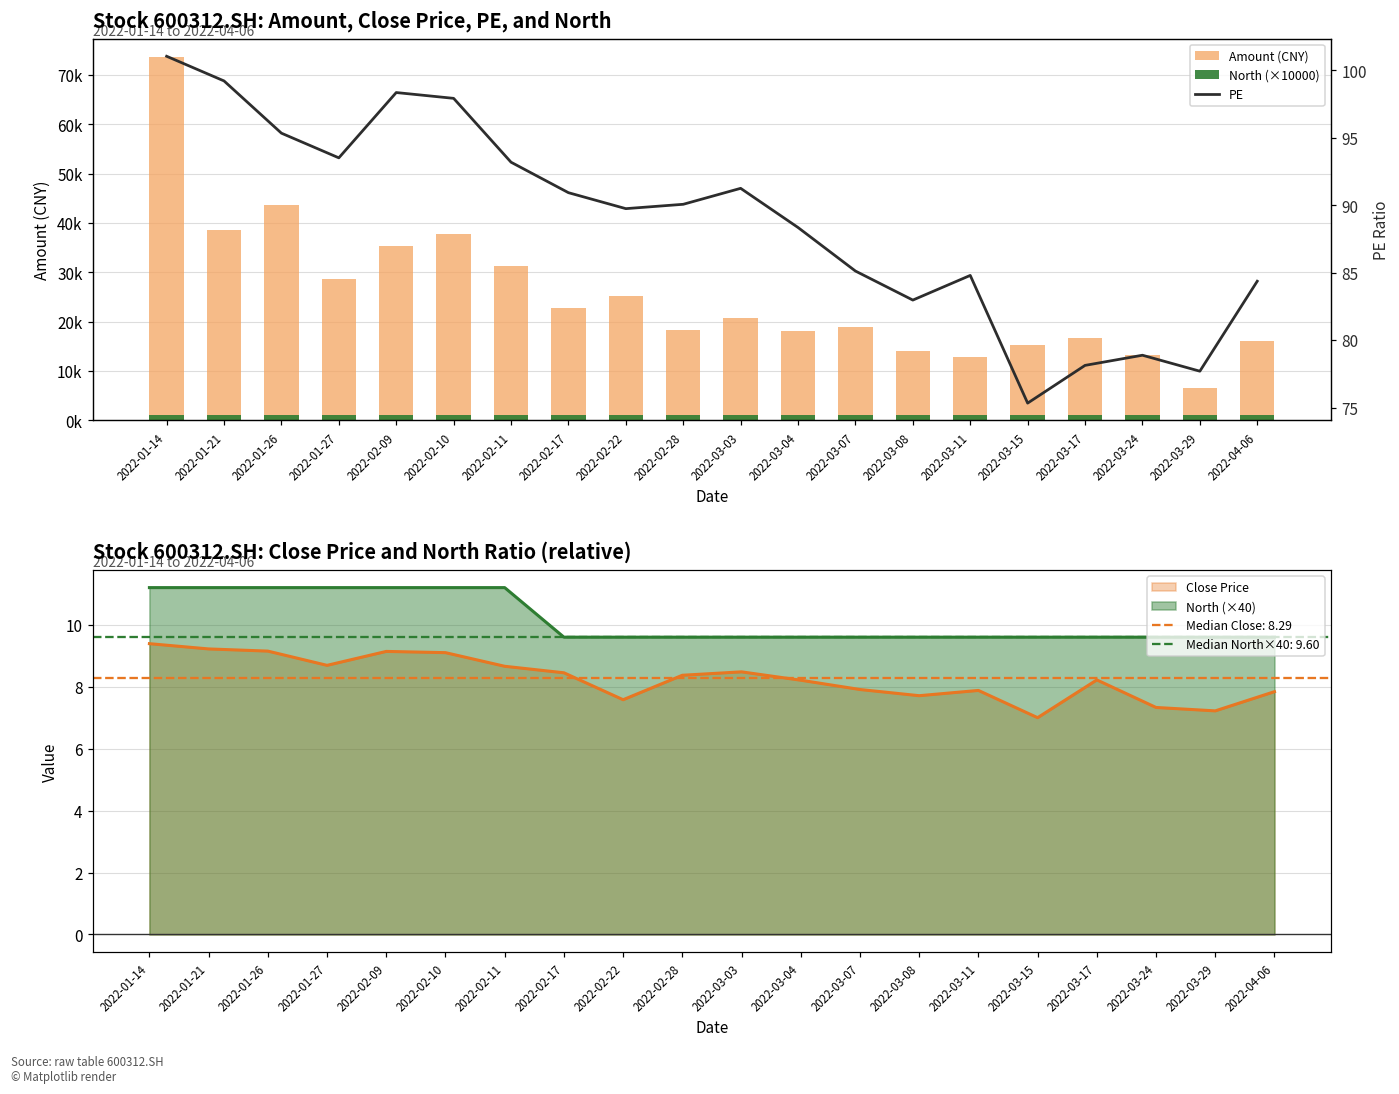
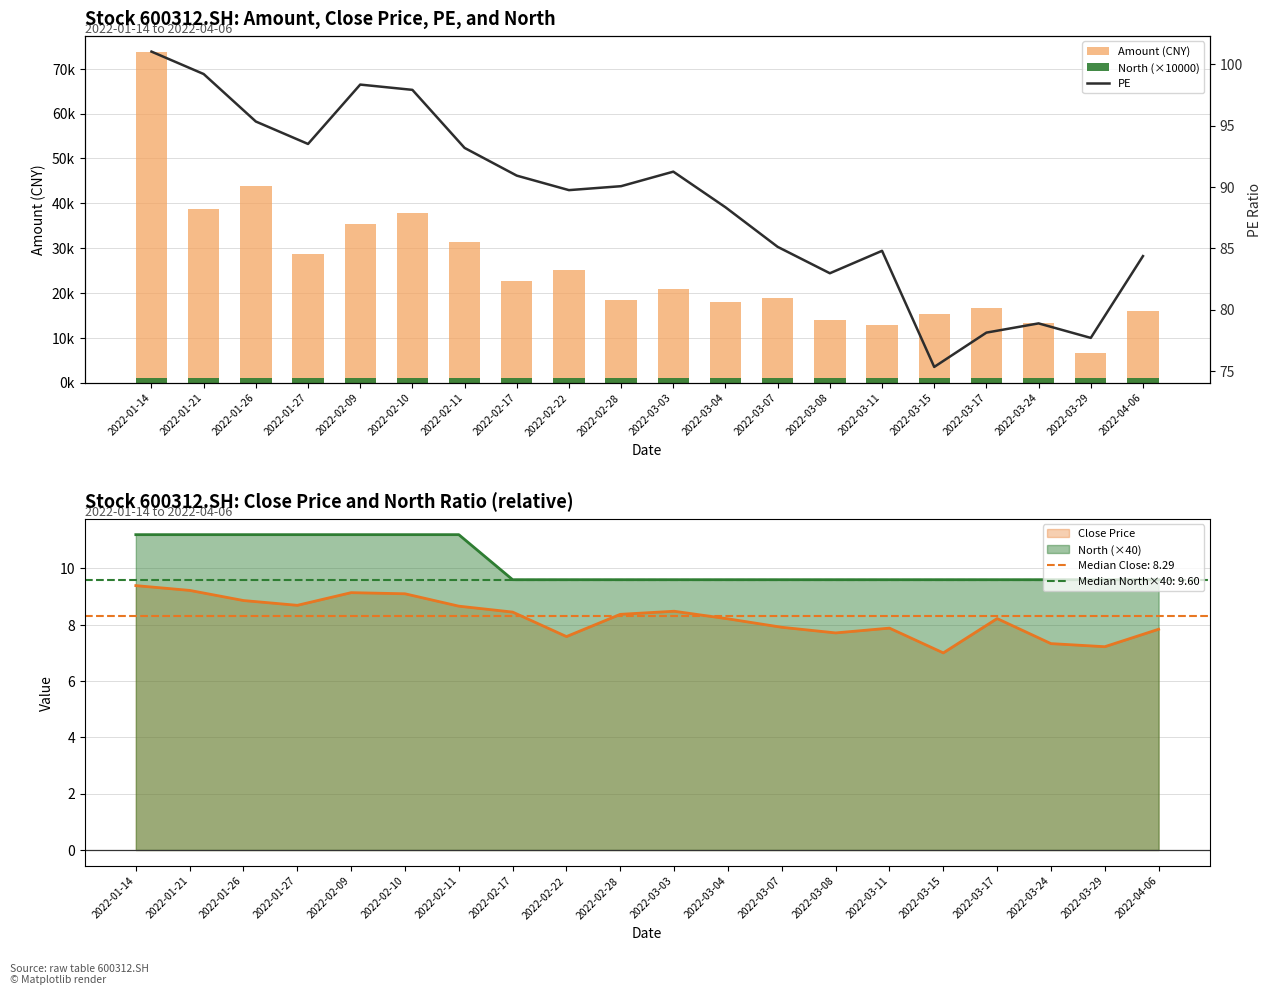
Stock 600312.SH: Close Price and North Ratio (relative), Close Price, 2022-01-26: 9.2 -> 8.9
